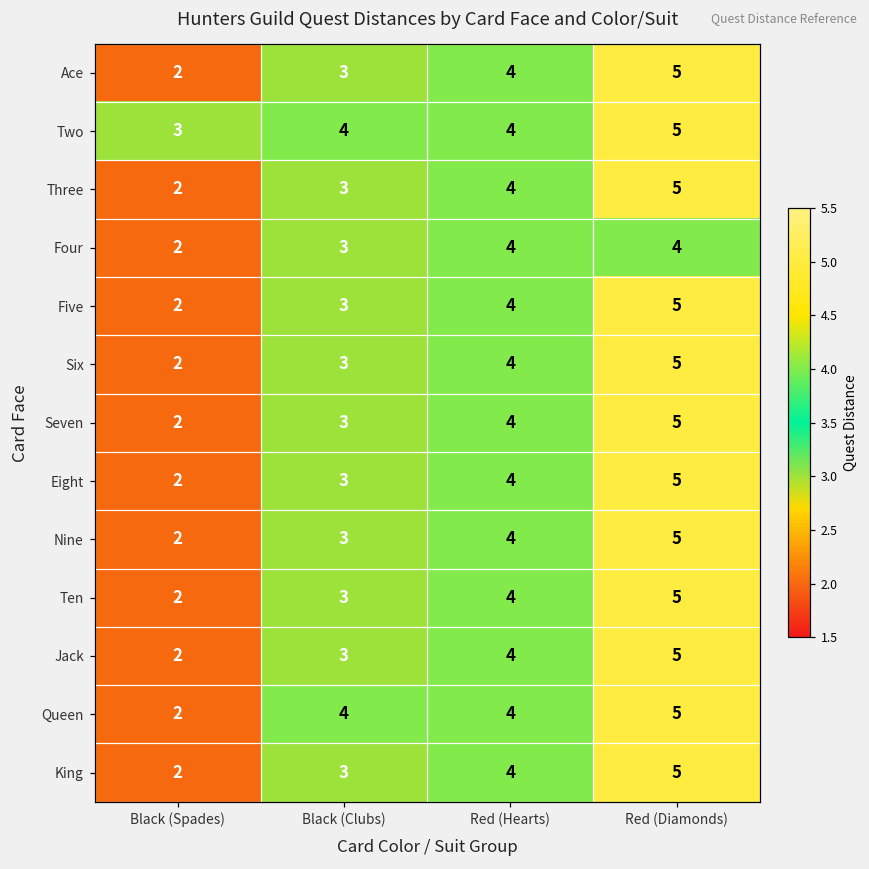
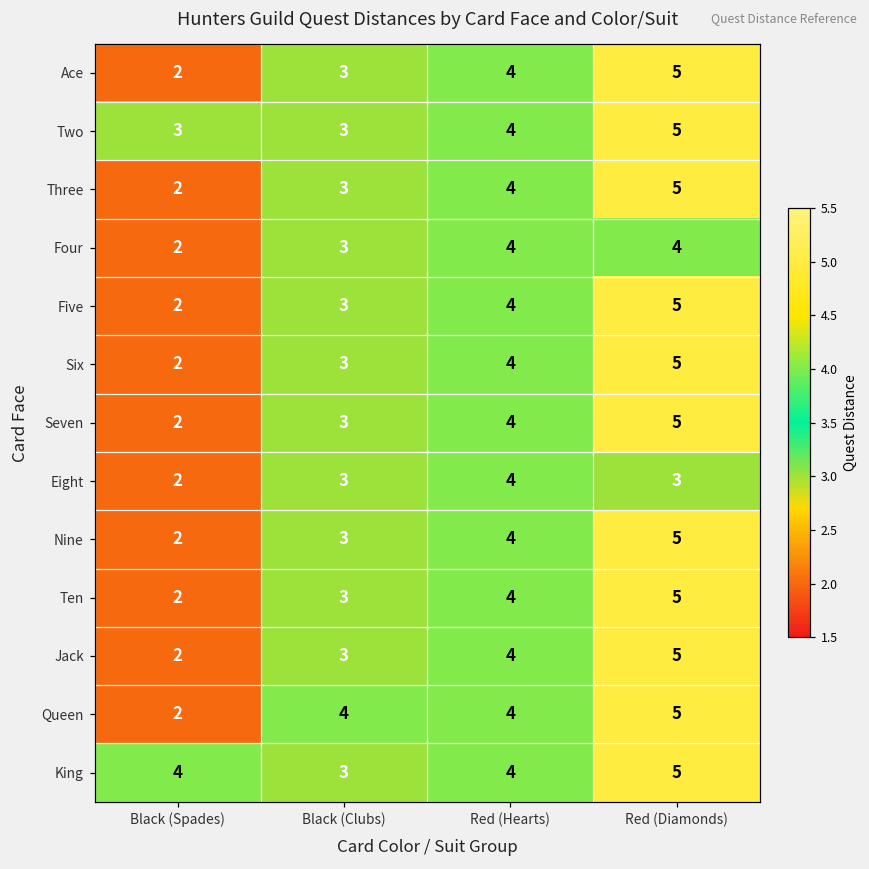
Two, Black (Clubs): 4 -> 3
Eight, Red (Diamonds): 5 -> 3
King, Black (Spades): 2 -> 4
